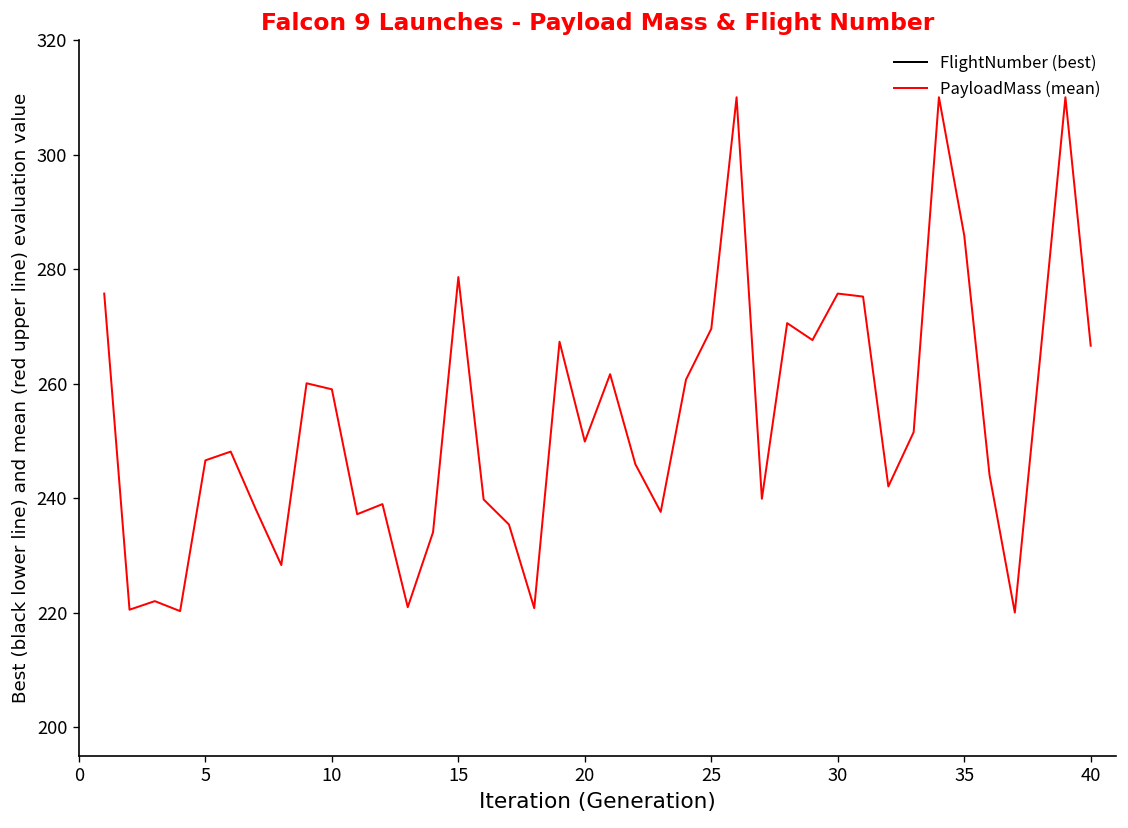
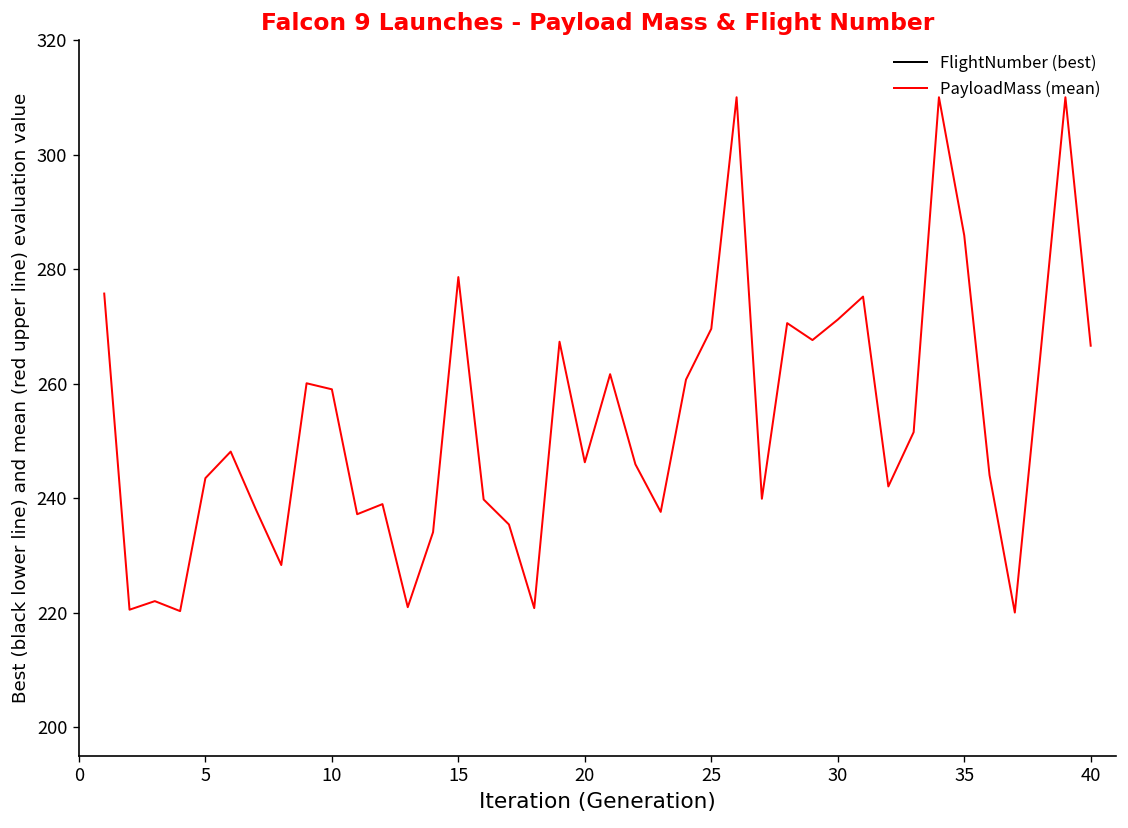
PayloadMass (mean), 5: 247 -> 243
PayloadMass (mean), 20: 250 -> 246
PayloadMass (mean), 30: 276 -> 271
